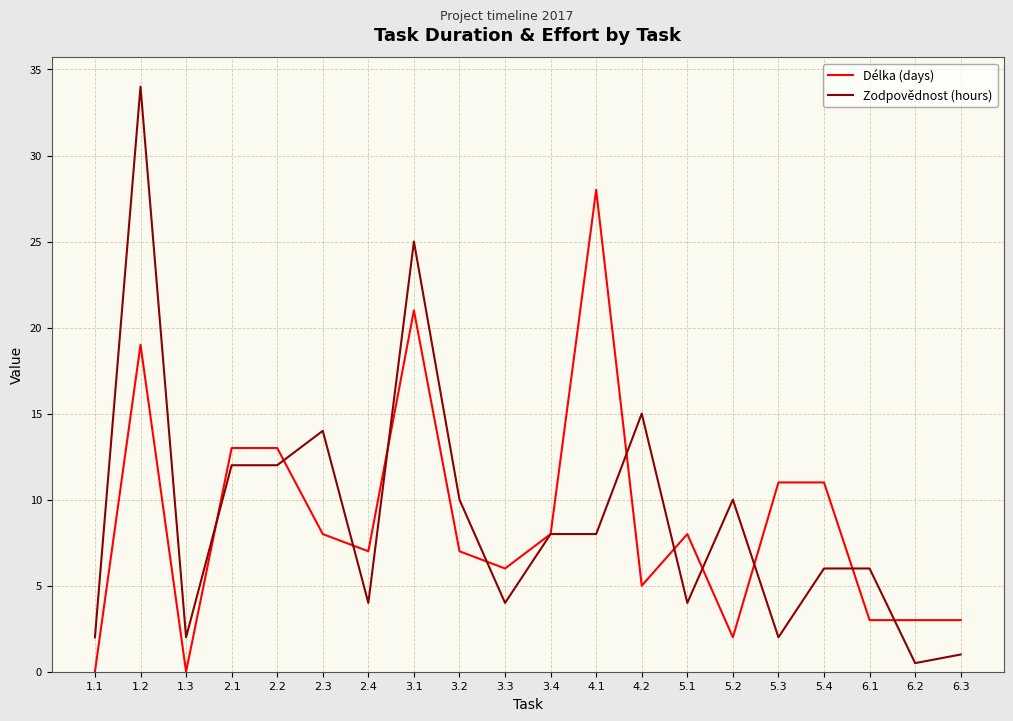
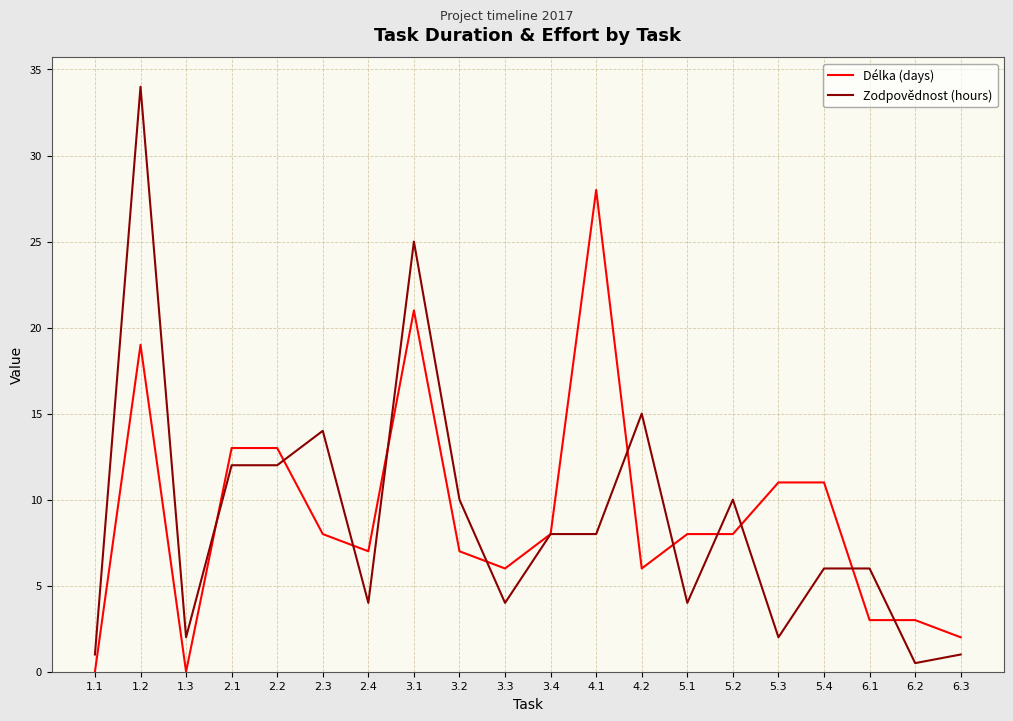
Zodpovědnost (hours), 1.1: 2 -> 1
Délka (days), 4.2: 5 -> 6
Délka (days), 5.2: 2 -> 8
Délka (days), 6.3: 3 -> 2
